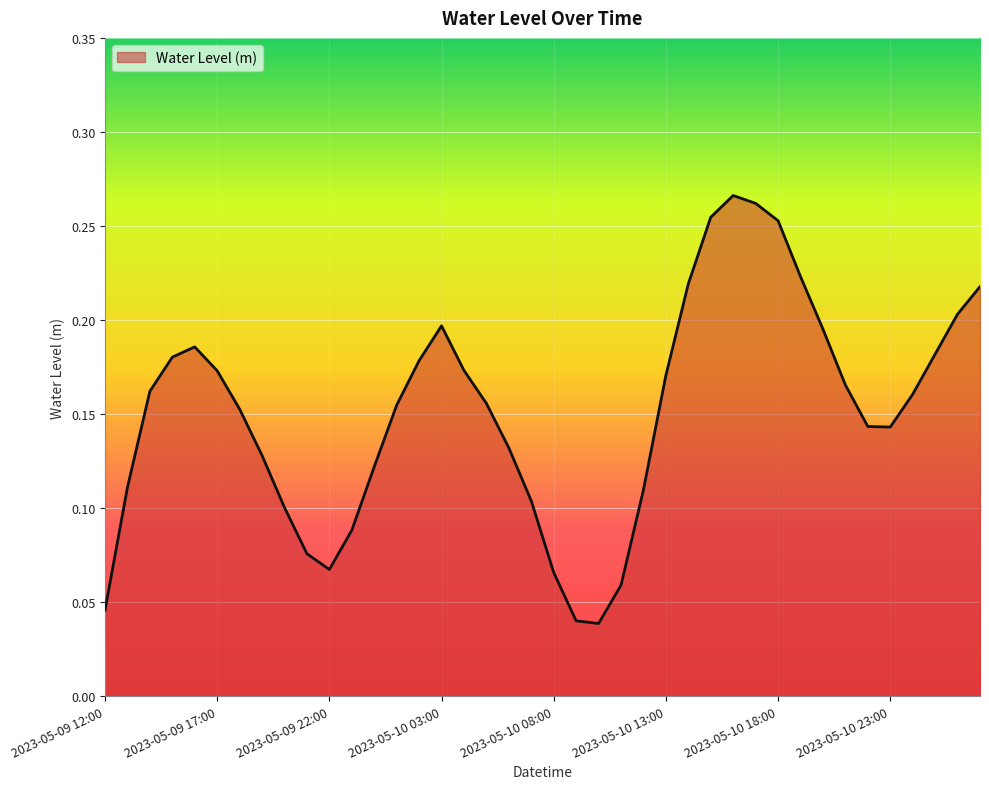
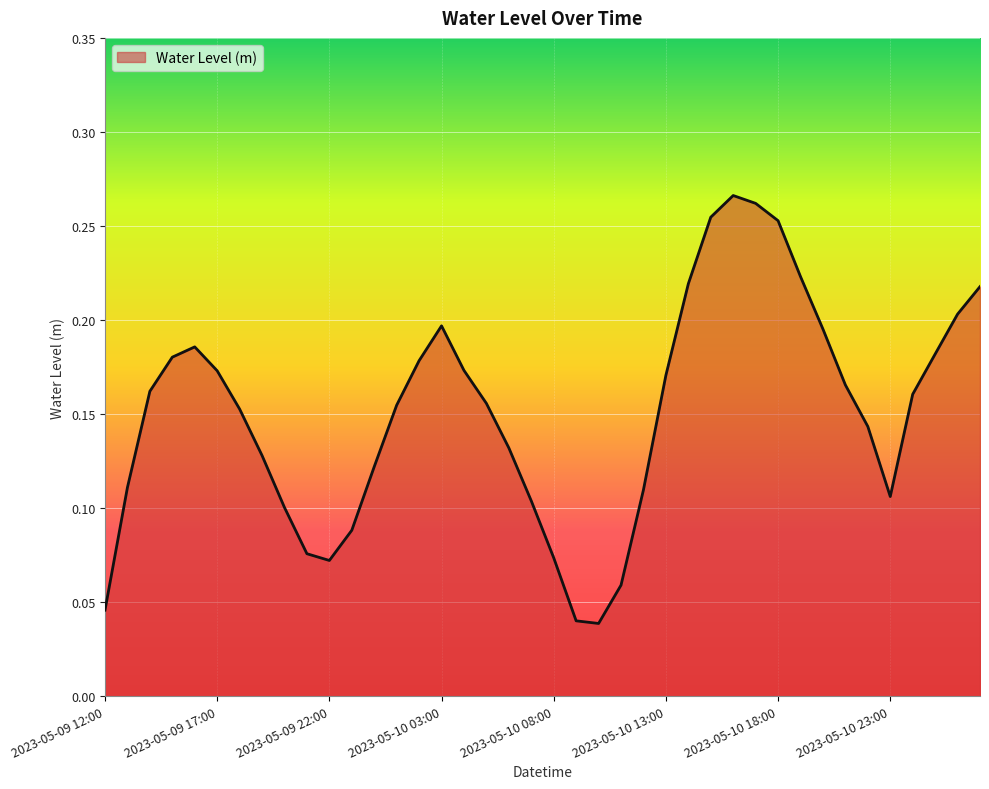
2023-05-09 22:00: 0.067 -> 0.072
2023-05-10 08:00: 0.066 -> 0.074
2023-05-10 23:00: 0.143 -> 0.106
